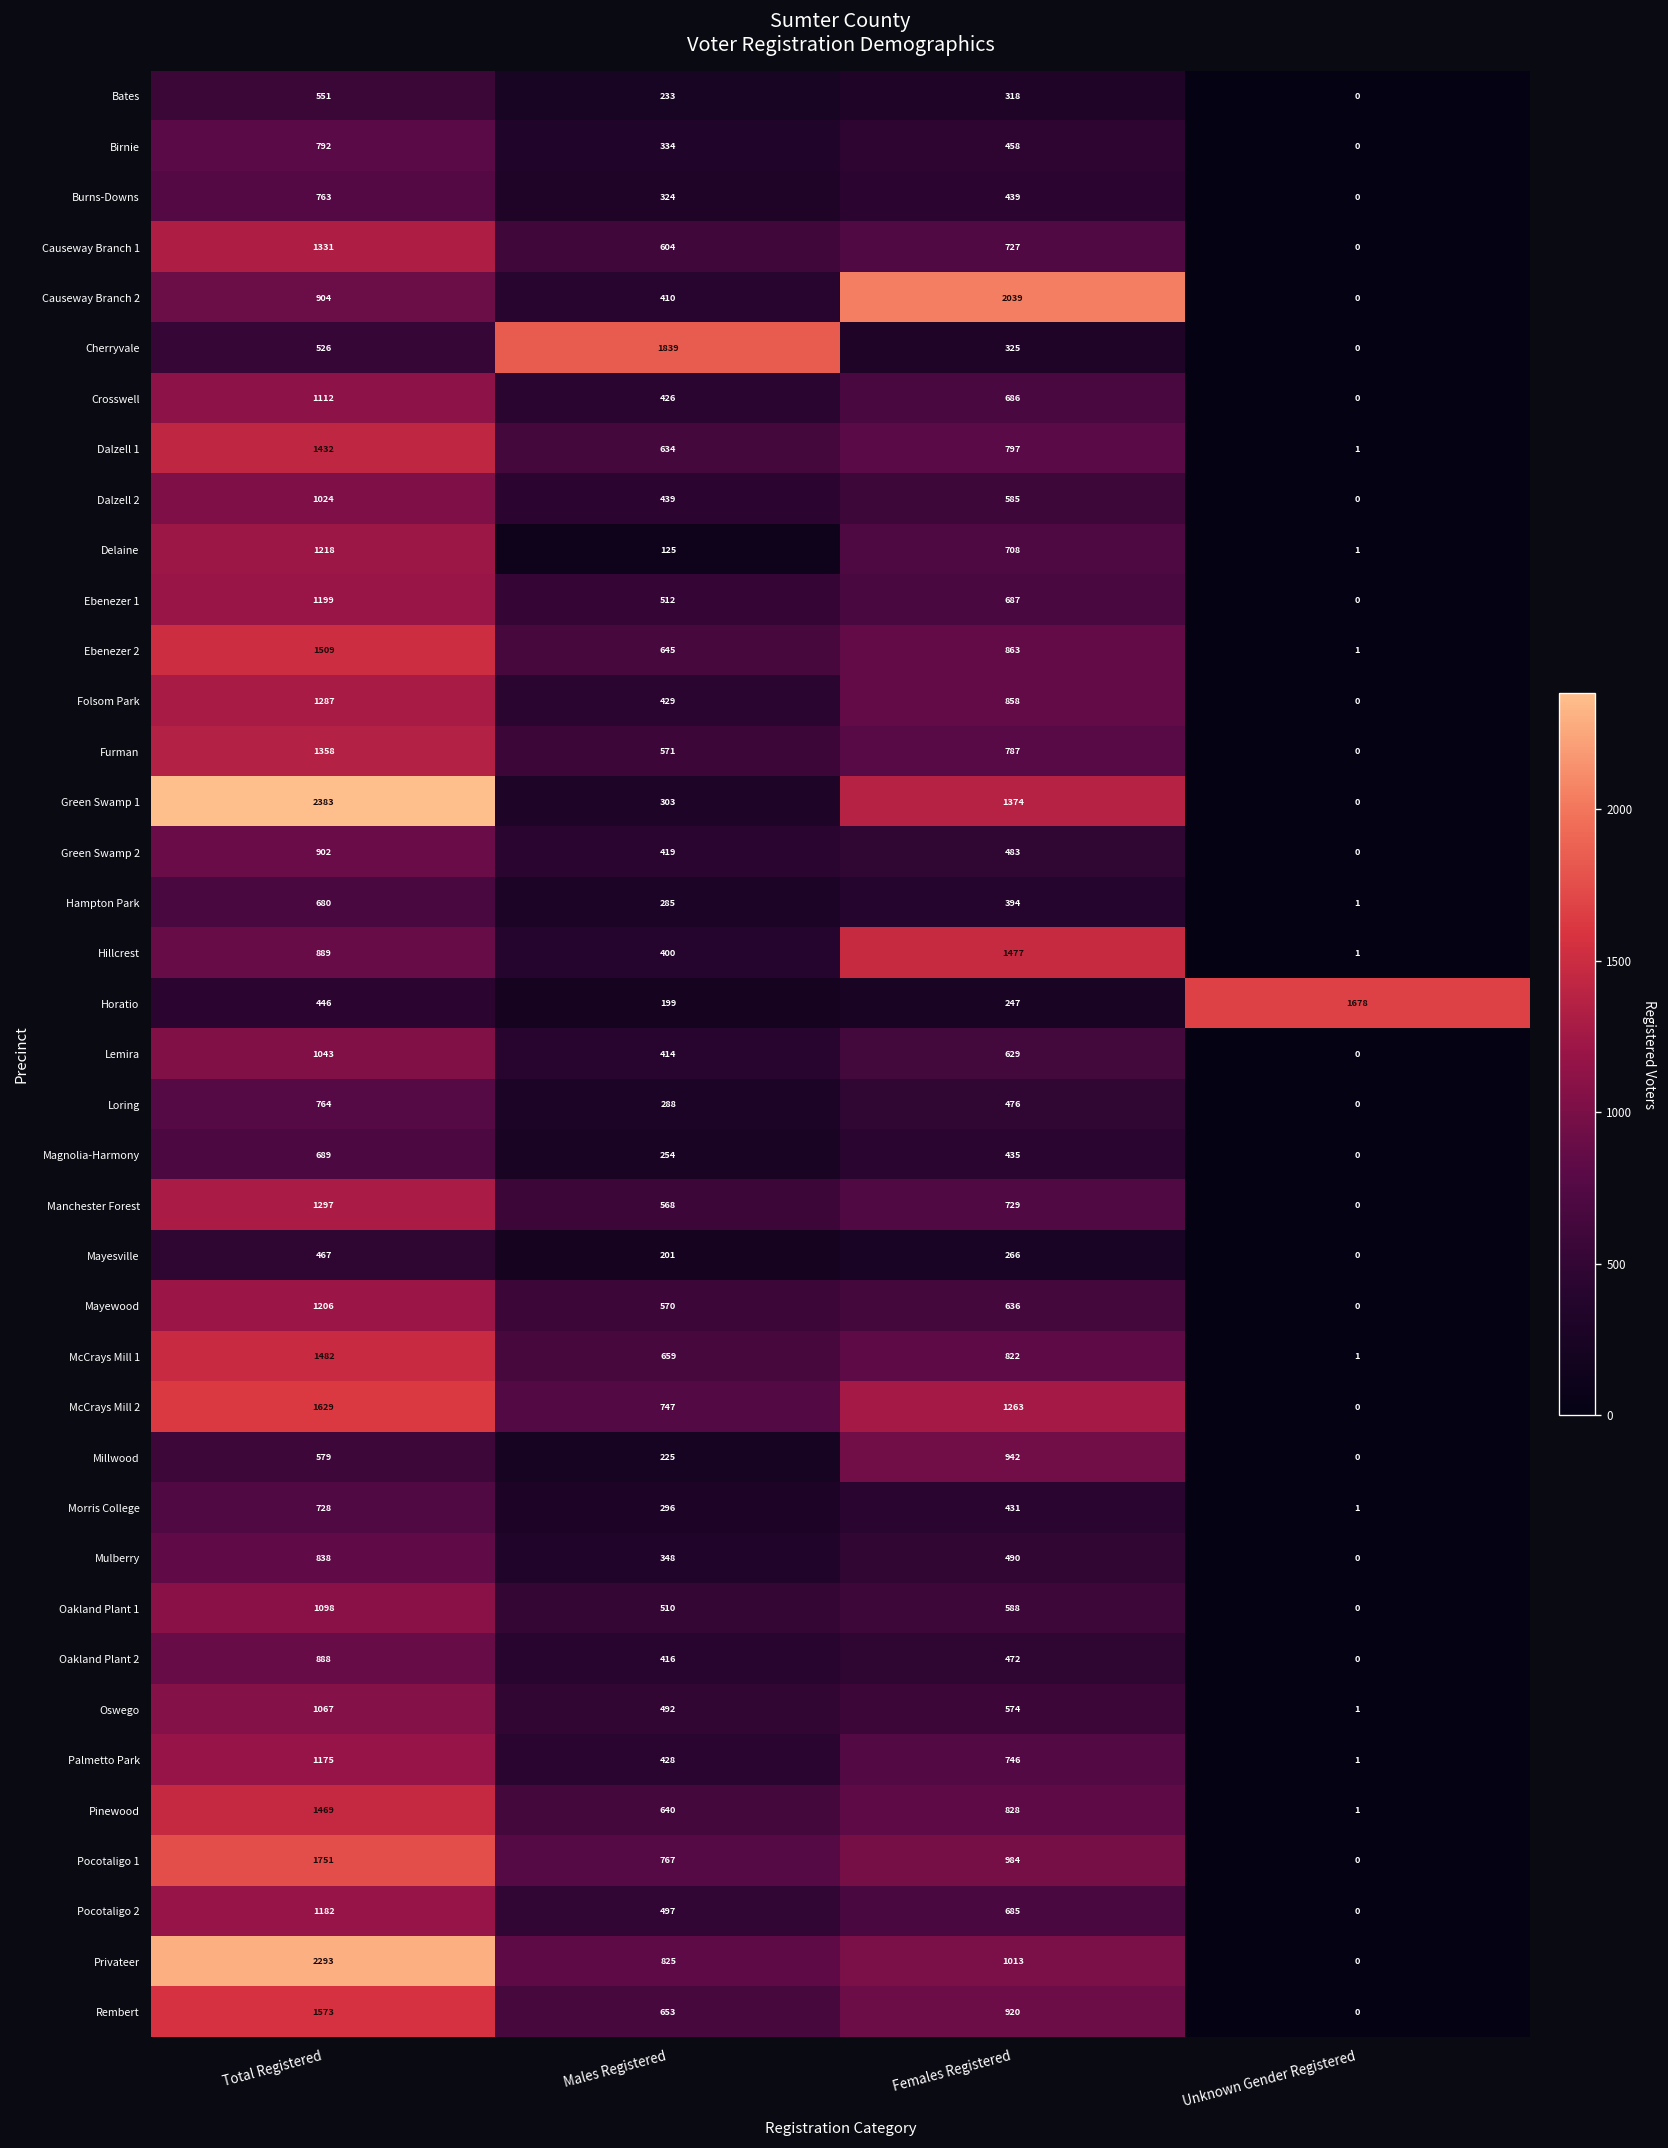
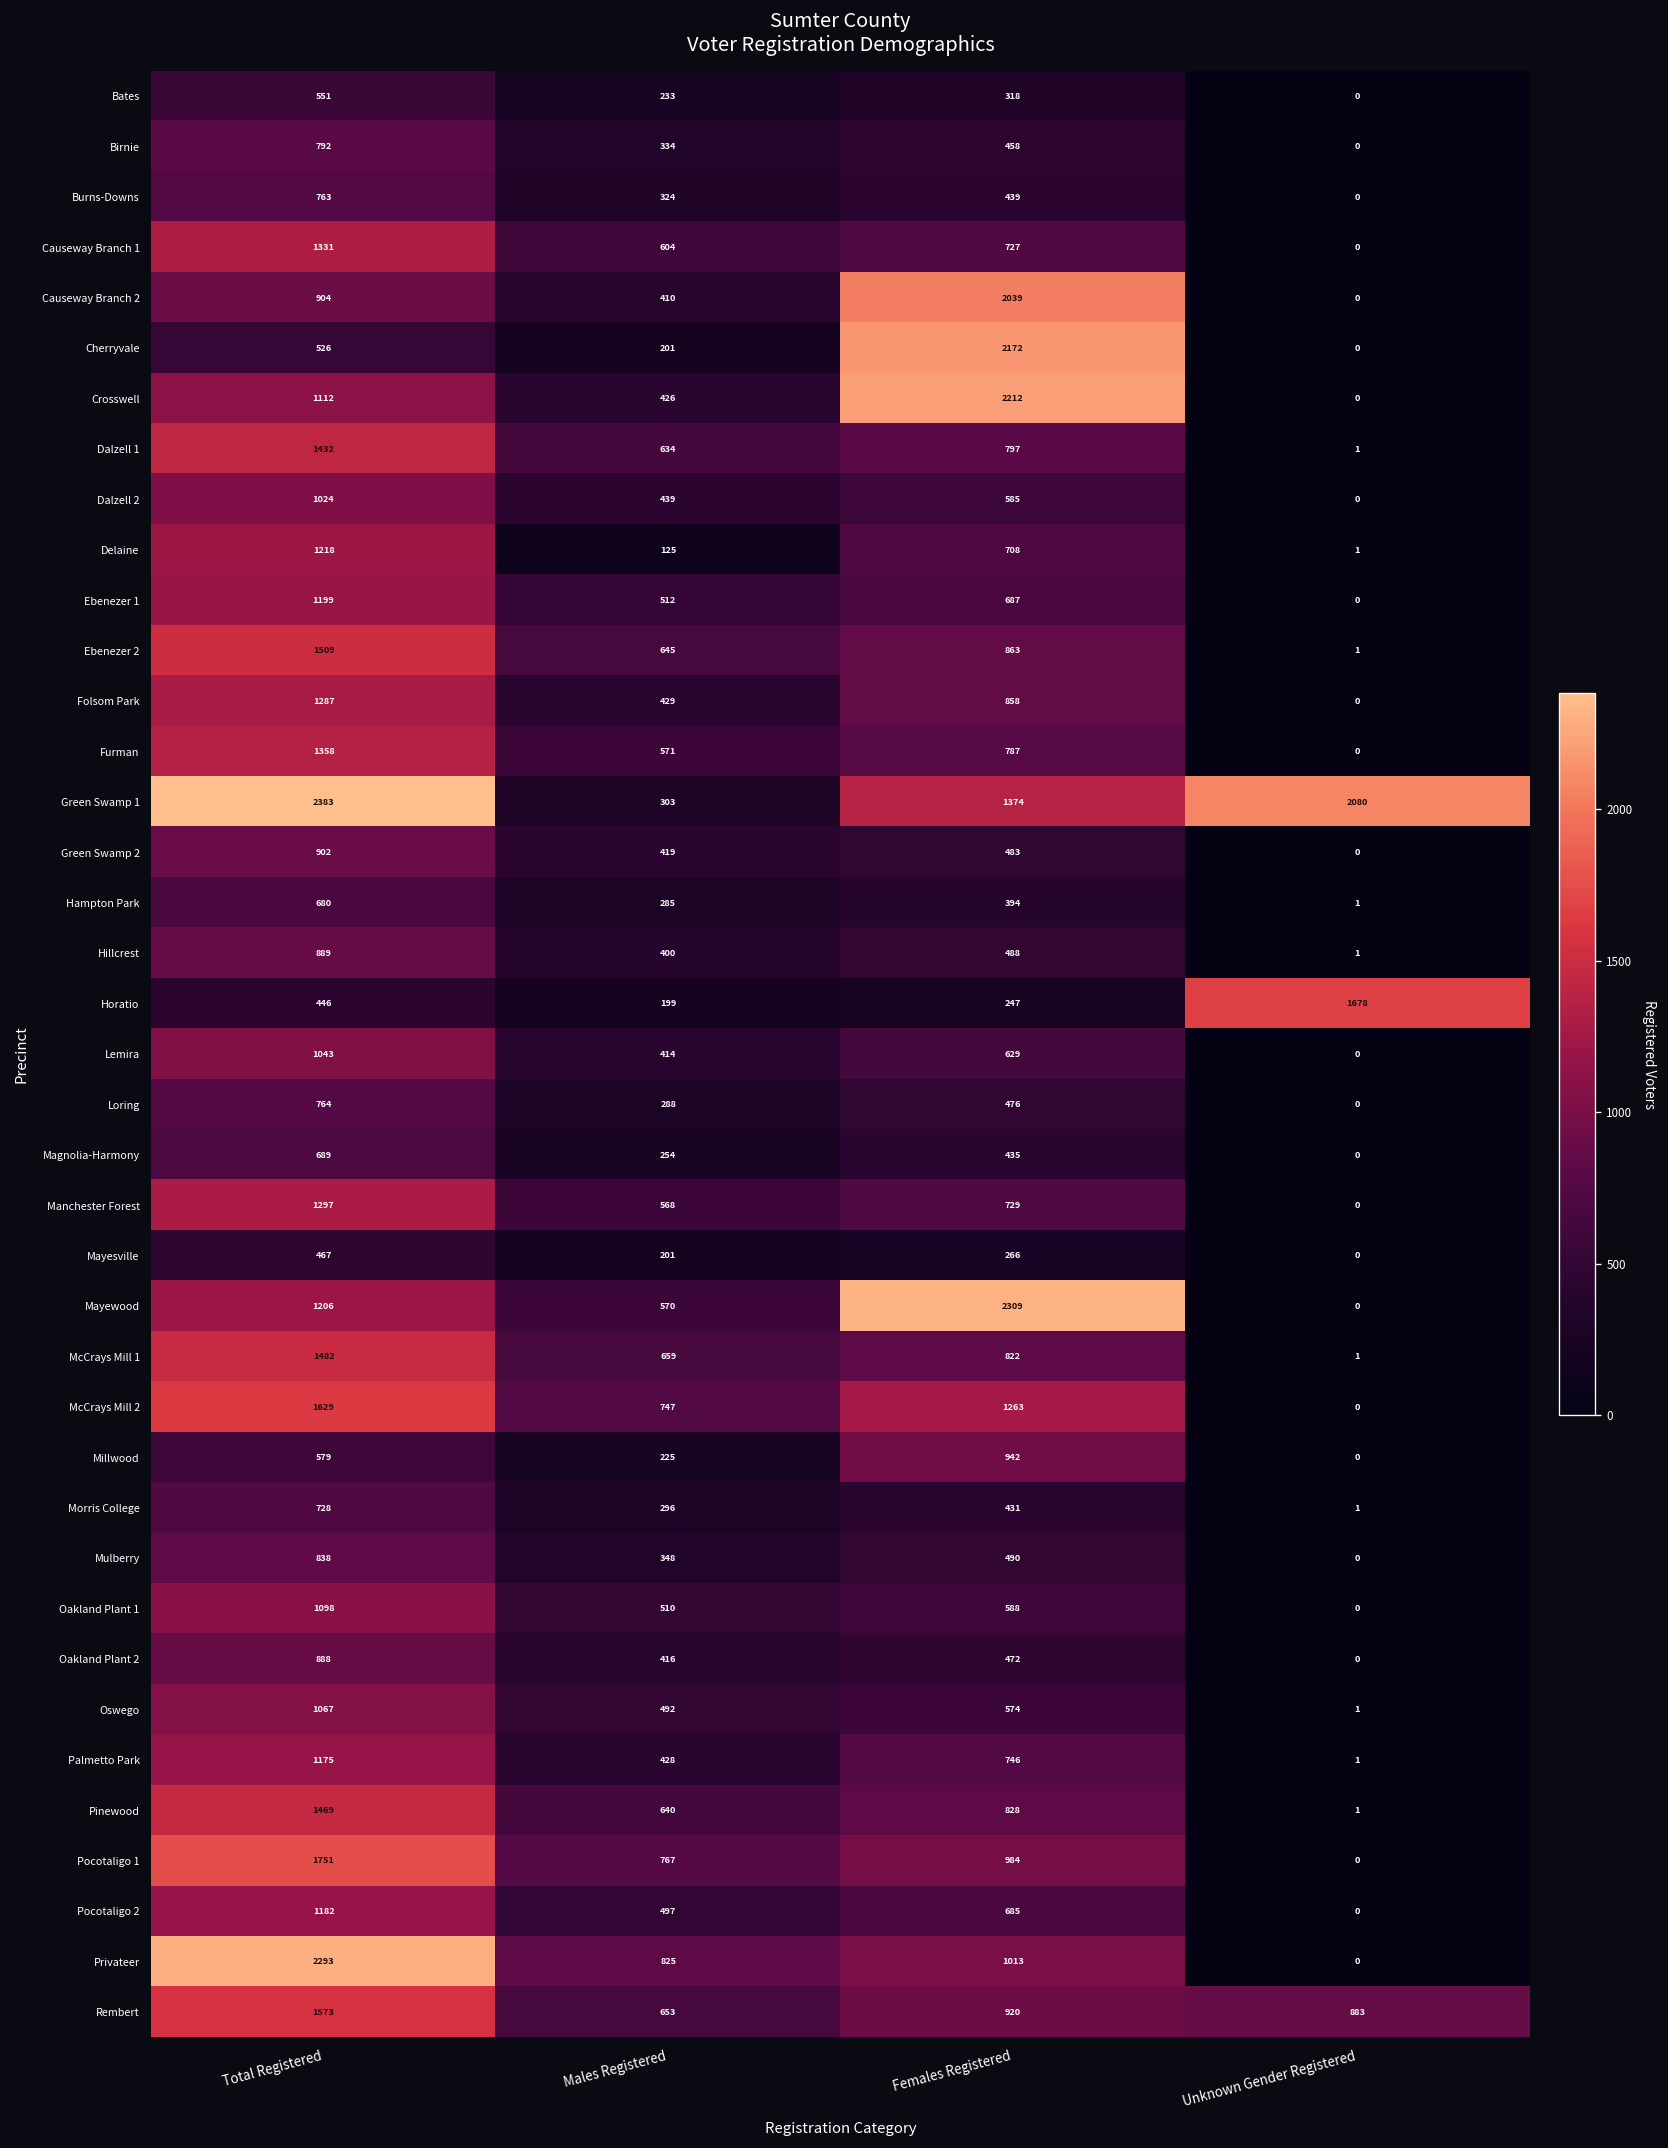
Cherryvale, Males Registered: 1839 -> 201
Cherryvale, Females Registered: 325 -> 2172
Crosswell, Females Registered: 686 -> 2212
Green Swamp 1, Unknown Gender Registered: 0 -> 2080
Hillcrest, Females Registered: 1477 -> 488
Mayewood, Females Registered: 636 -> 2309
Rembert, Unknown Gender Registered: 0 -> 883
